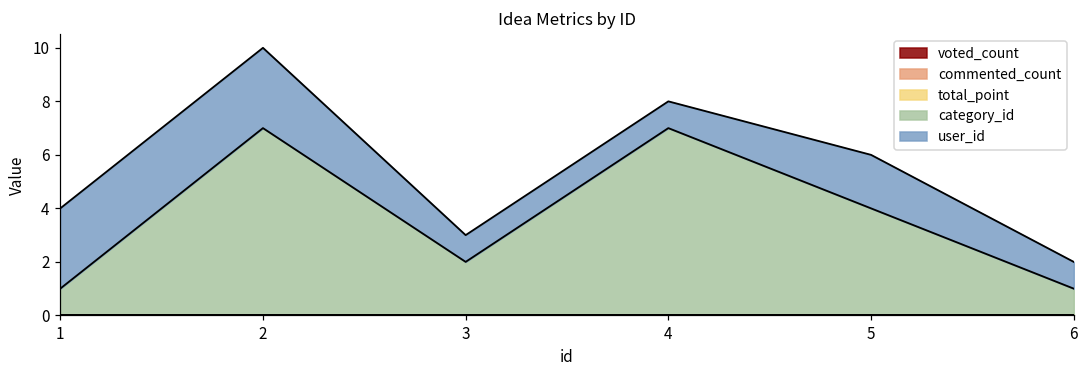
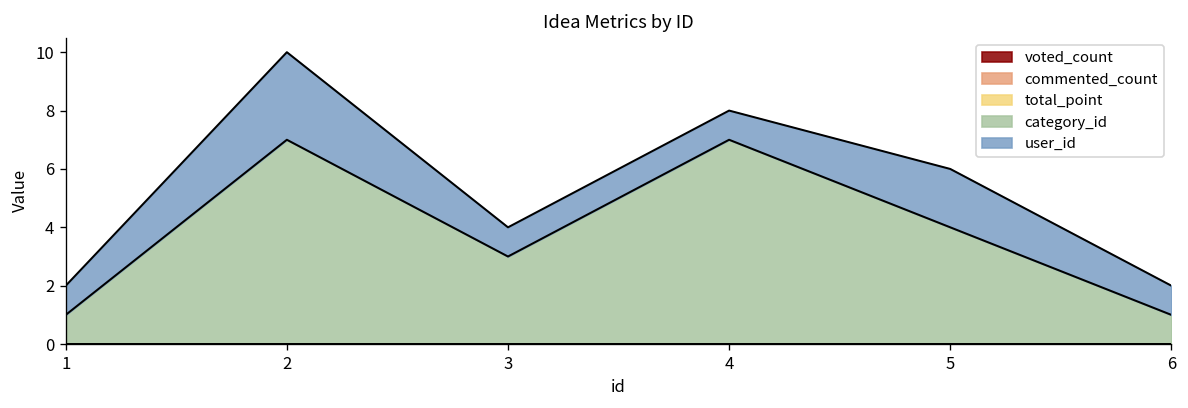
user_id, 1: 3 -> 1
category_id, 3: 2 -> 3
